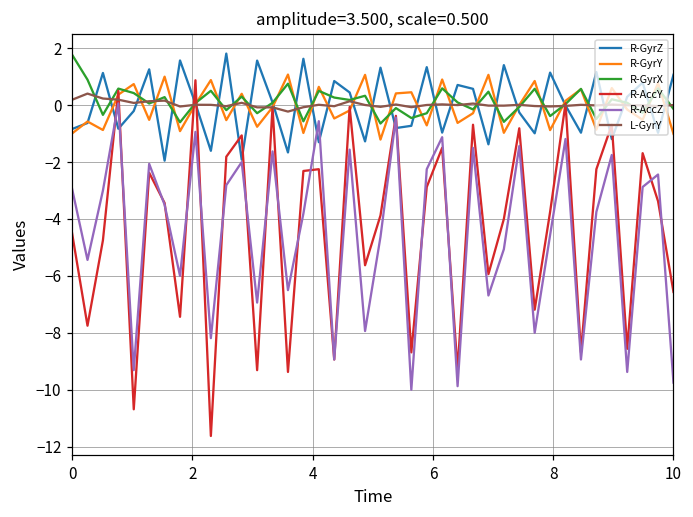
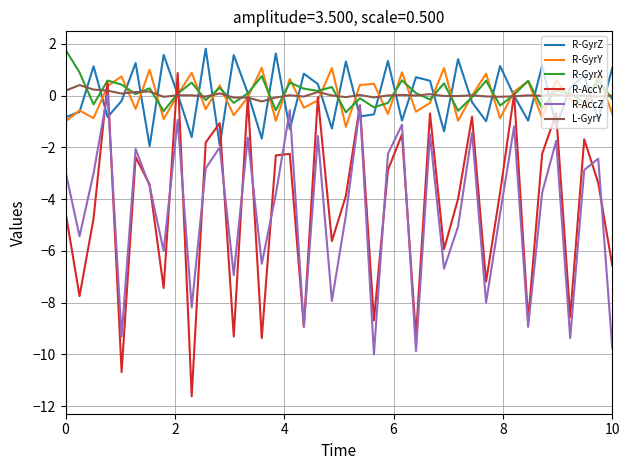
R-GyrY, 10: -1.0 -> -0.7
